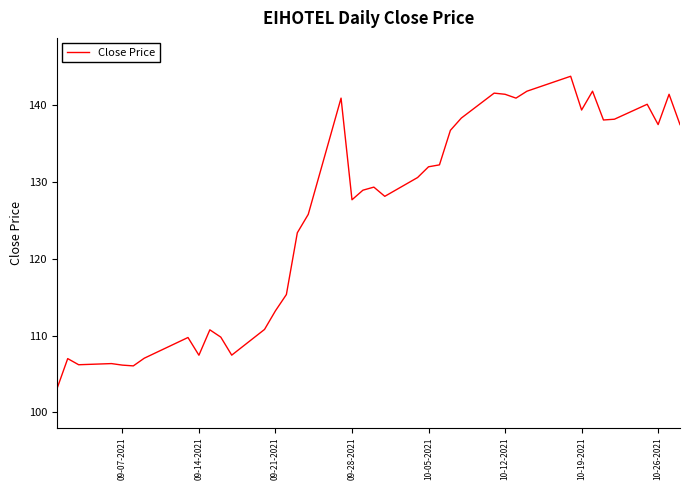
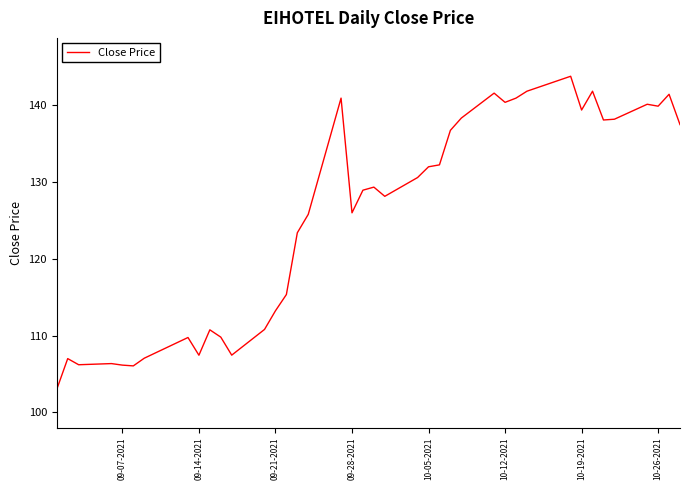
09-28-2021: 128 -> 126
10-12-2021: 141 -> 140
10-26-2021: 138 -> 140
